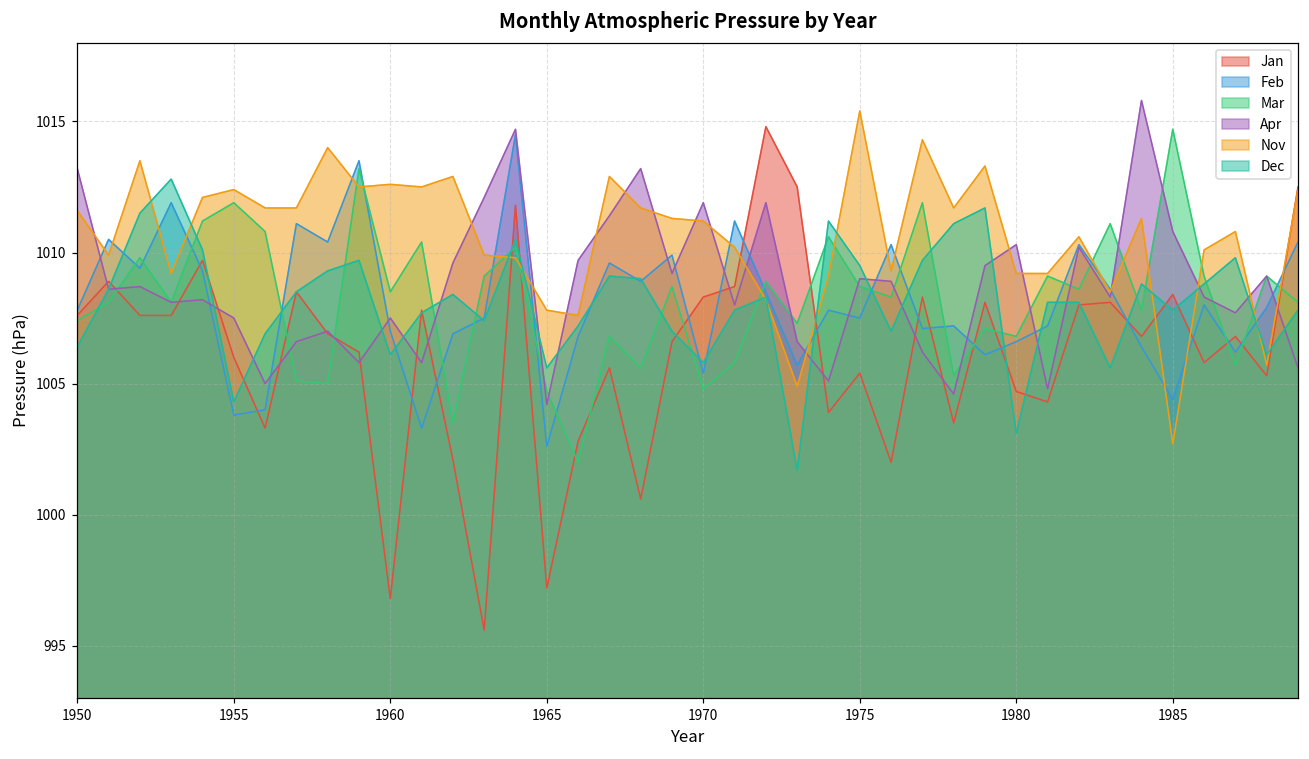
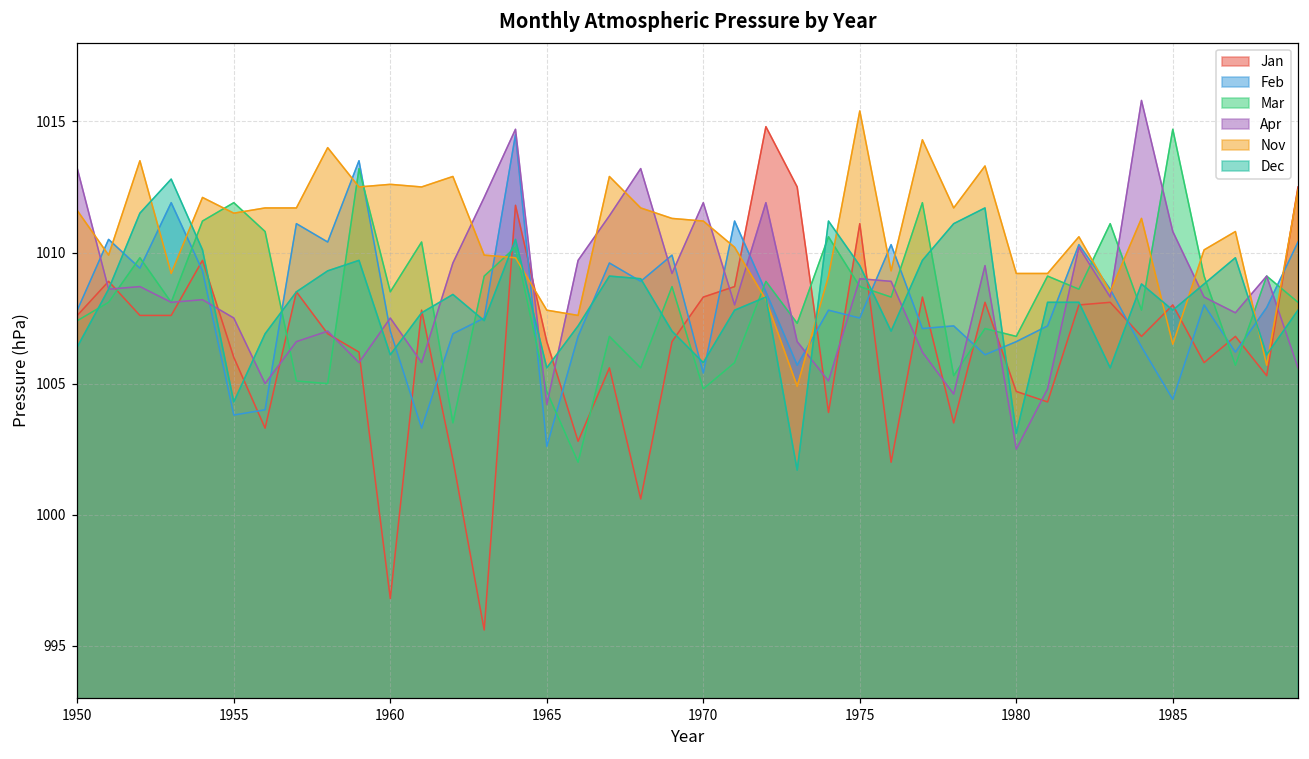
Nov, 1955: 1012.4 -> 1011.5
Jan, 1965: 997.2 -> 1006.6
Jan, 1975: 1005.4 -> 1011.1
Apr, 1980: 1010.3 -> 1002.5
Jan, 1985: 1008.4 -> 1008.0
Nov, 1985: 1002.7 -> 1006.5
